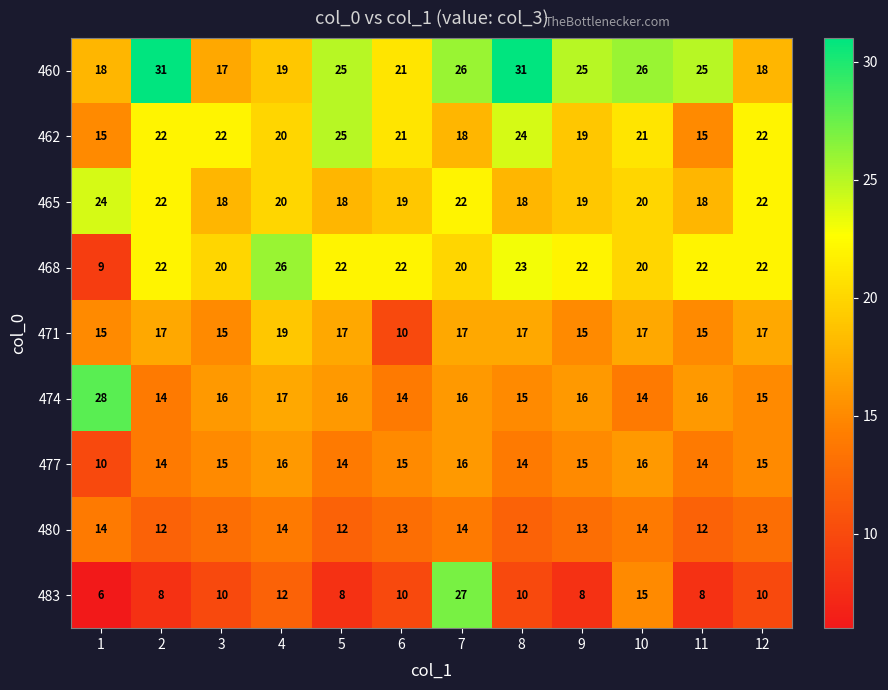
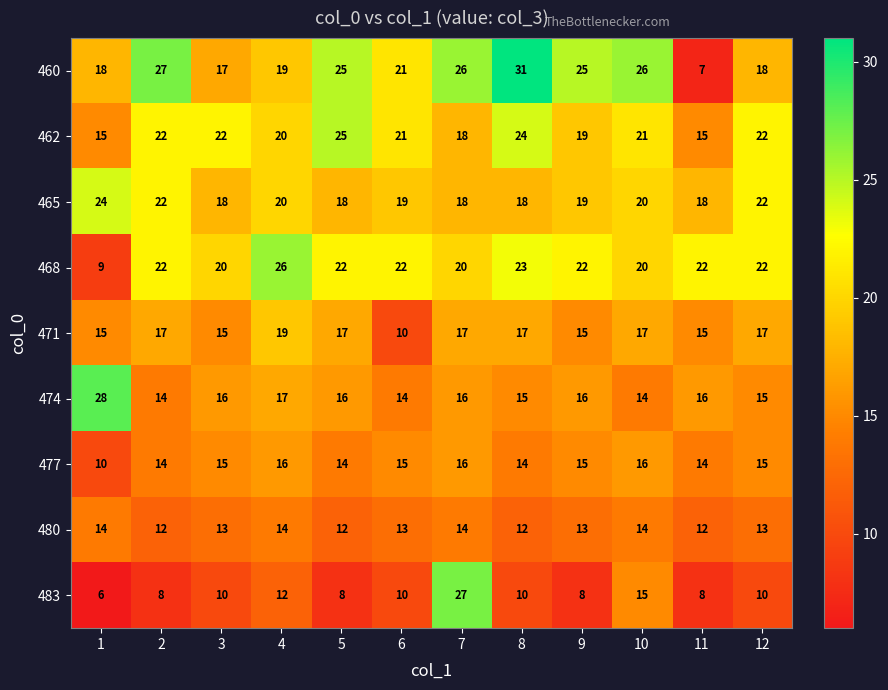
460, 2: 31 -> 27
460, 11: 25 -> 7
465, 7: 22 -> 18
